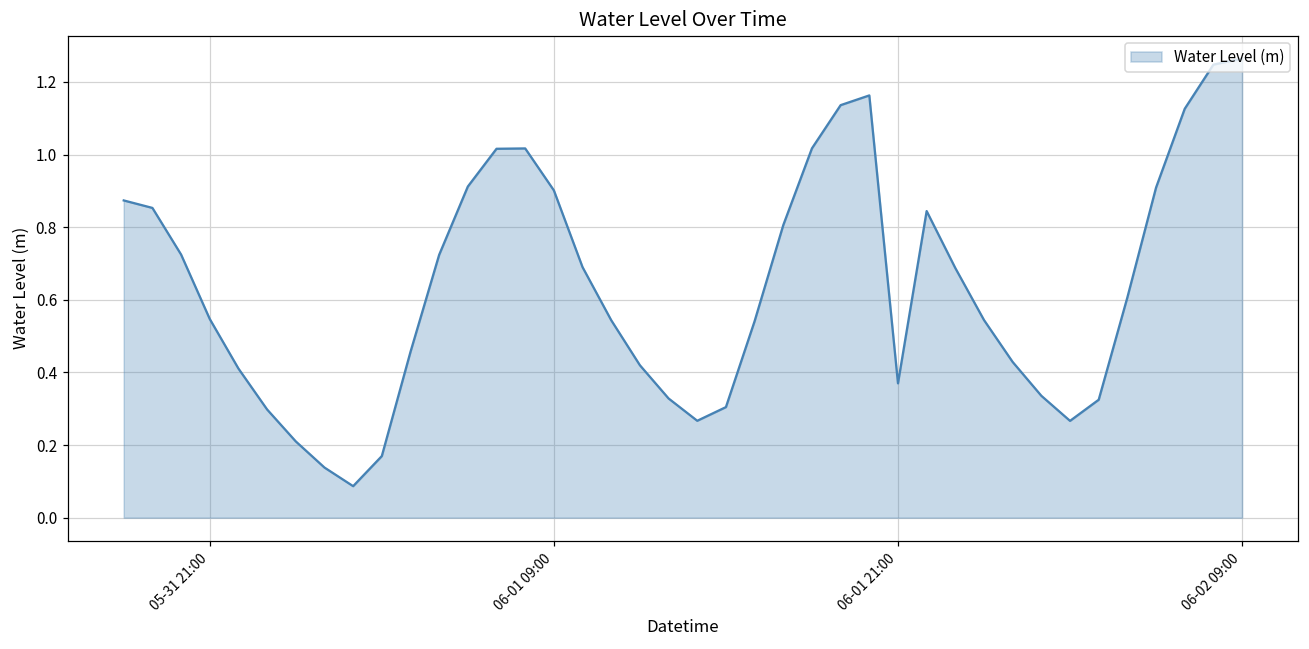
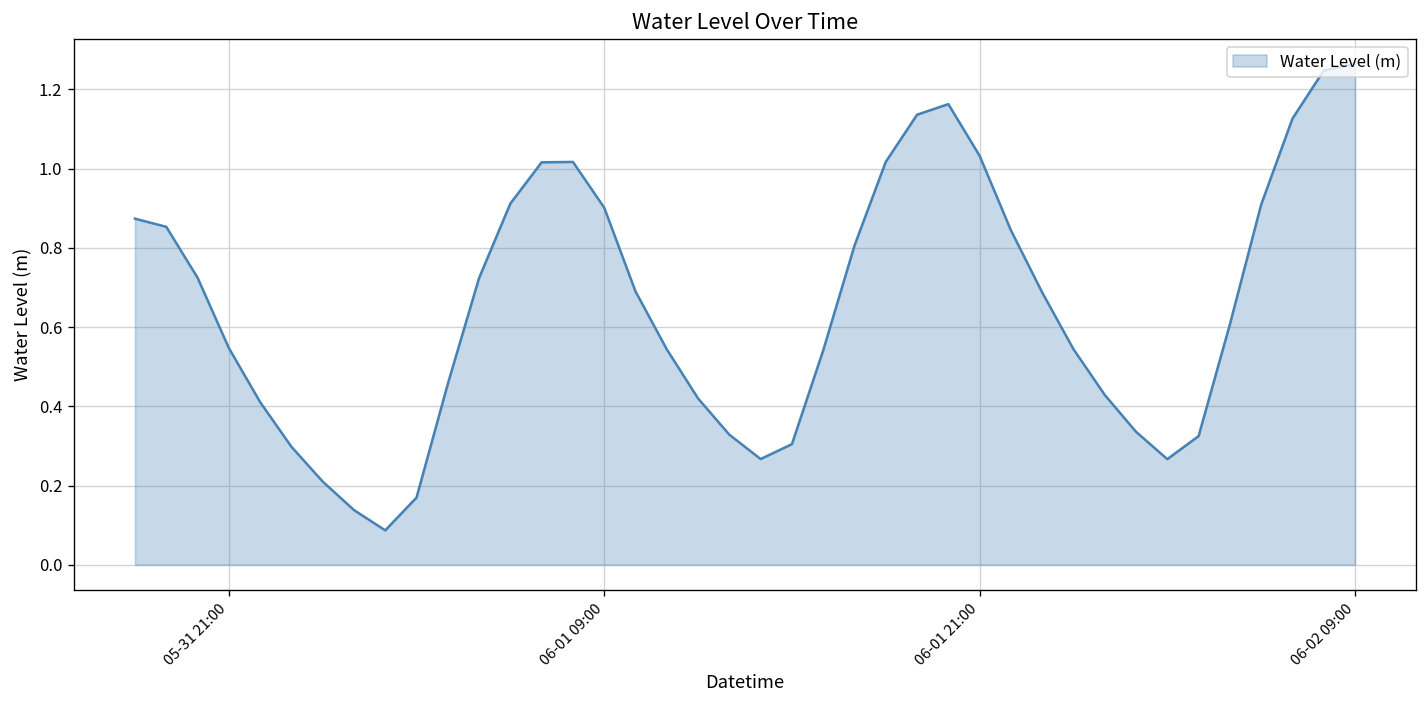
06-01 21:00: 0.37 -> 1.03
